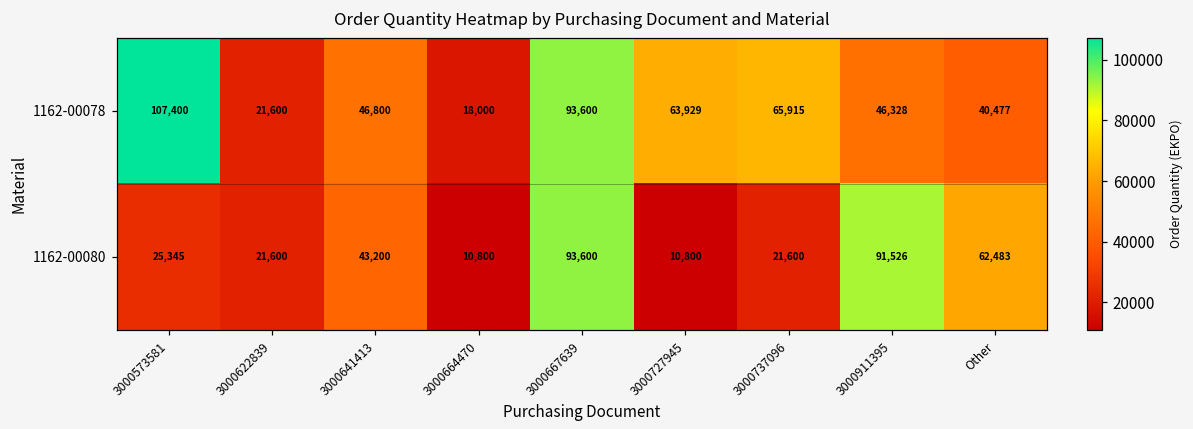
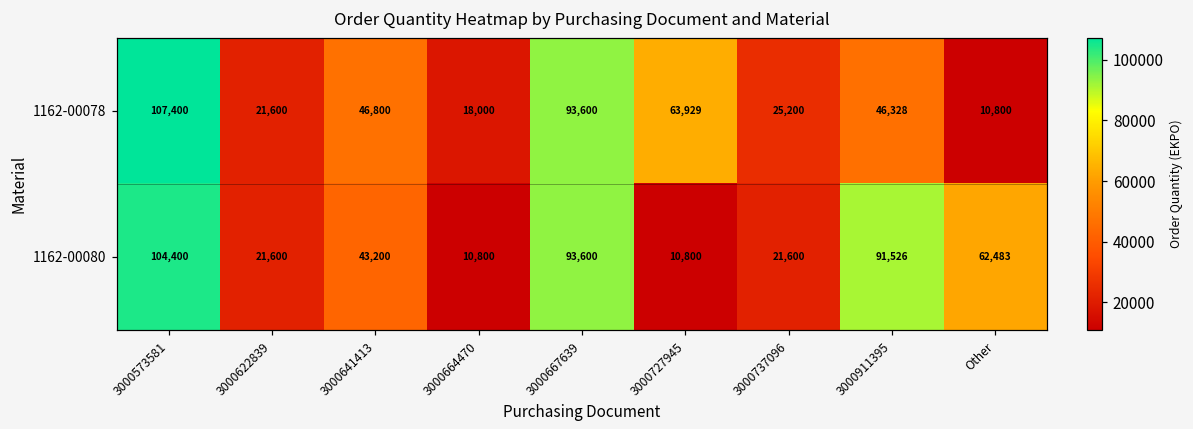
1162-00078, 3000737096: 65,915 -> 25,200
1162-00078, Other: 40,477 -> 10,800
1162-00080, 3000573581: 25,345 -> 104,400
